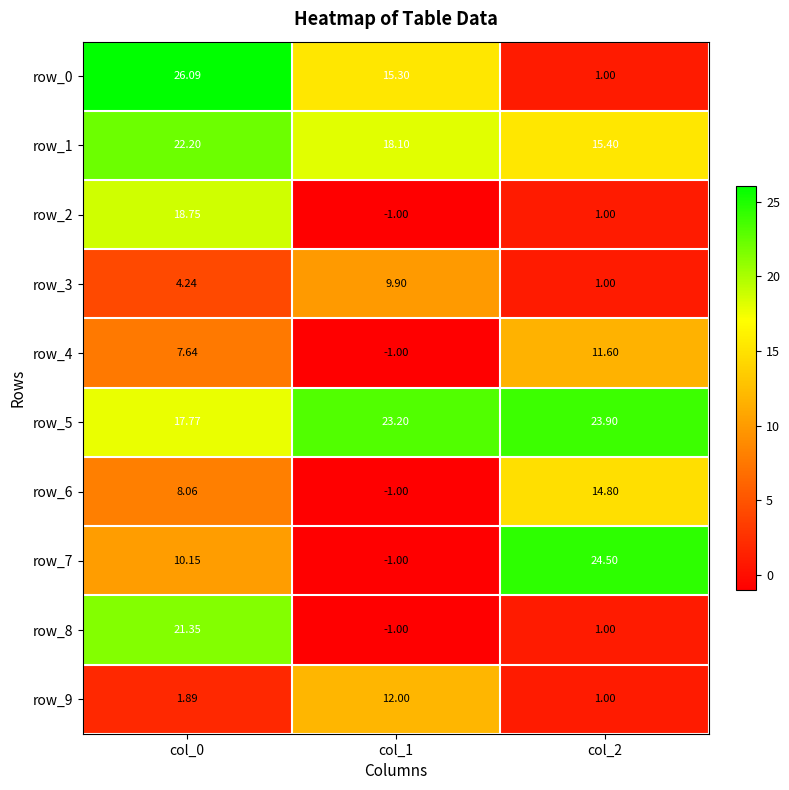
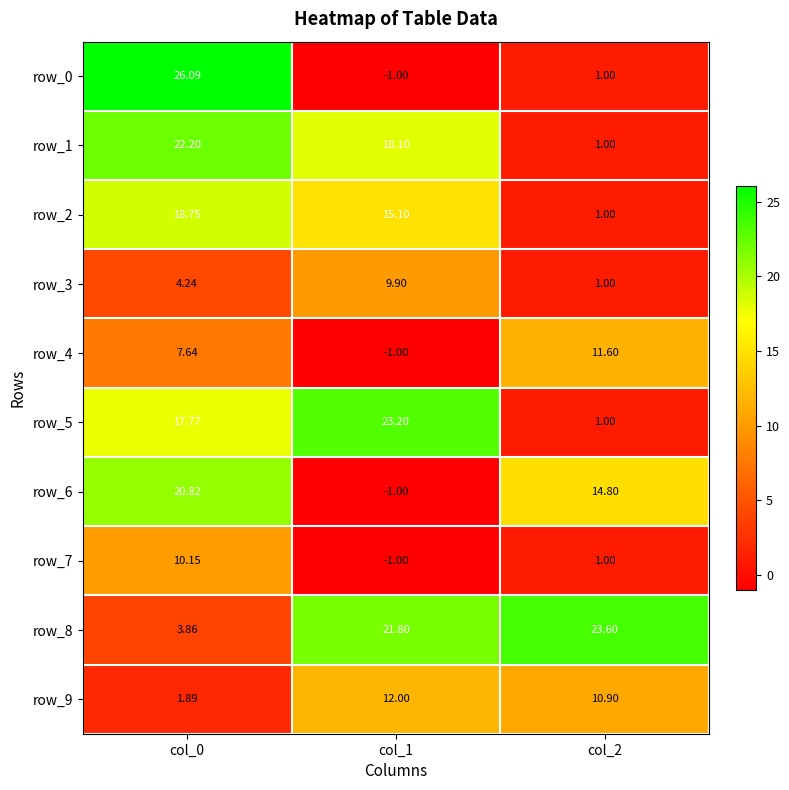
row_0, col_1: 15.30 -> -1.00
row_1, col_2: 15.40 -> 1.00
row_2, col_1: -1.00 -> 15.10
row_5, col_2: 23.90 -> 1.00
row_6, col_0: 8.06 -> 20.82
row_7, col_2: 24.50 -> 1.00
row_8, col_0: 21.35 -> 3.86
row_8, col_1: -1.00 -> 21.80
row_8, col_2: 1.00 -> 23.60
row_9, col_2: 1.00 -> 10.90
